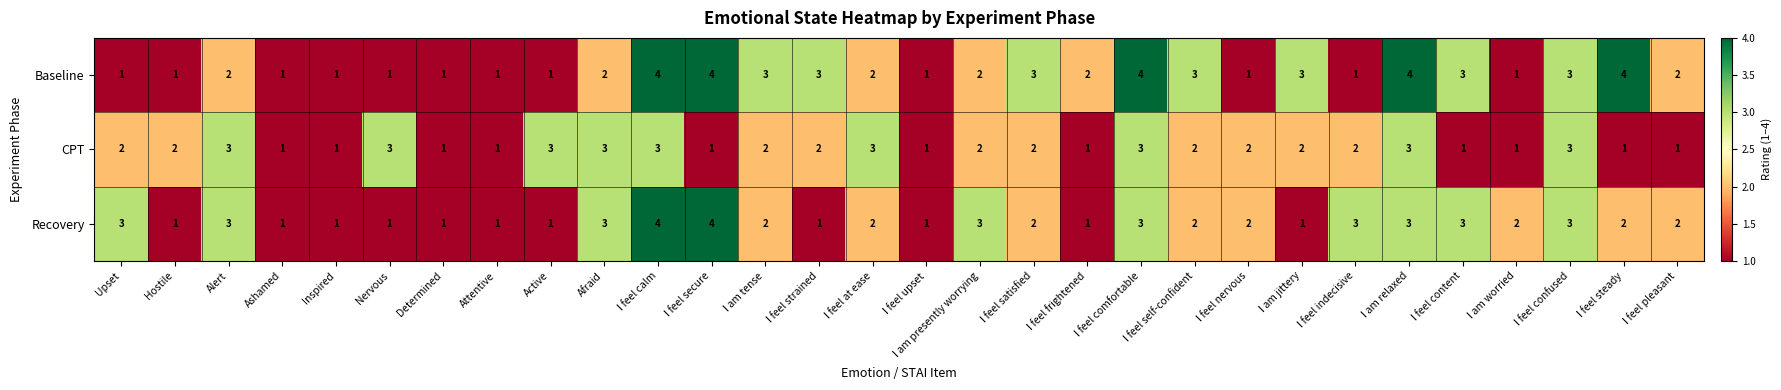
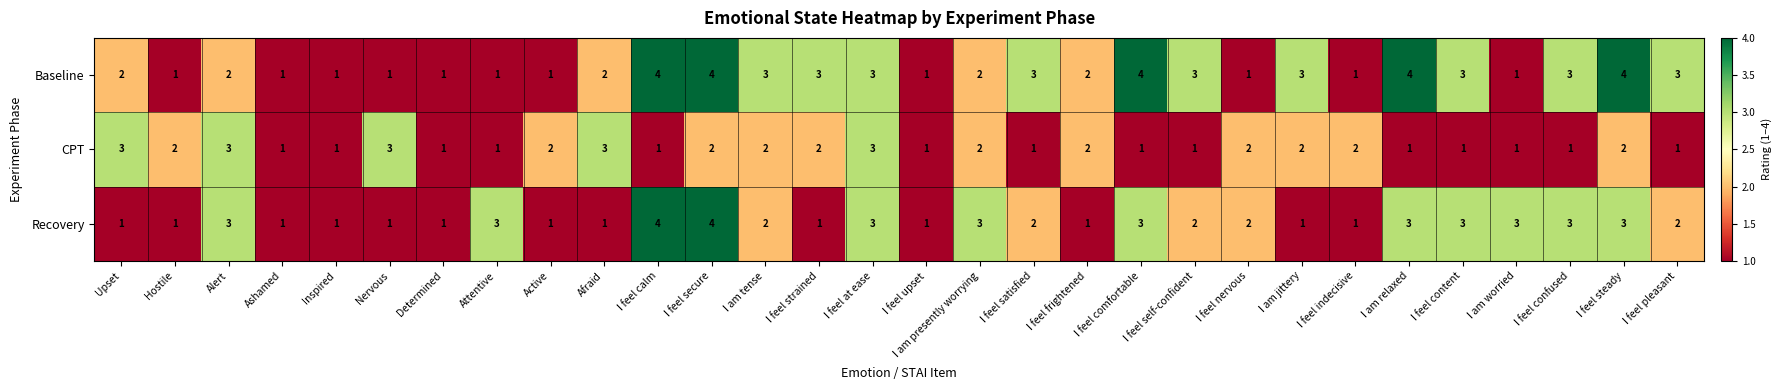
Baseline, Upset: 1 -> 2
Baseline, I feel at ease: 2 -> 3
Baseline, I feel pleasant: 2 -> 3
CPT, Upset: 2 -> 3
CPT, Active: 3 -> 2
CPT, I feel calm: 3 -> 1
CPT, I feel secure: 1 -> 2
CPT, I feel satisfied: 2 -> 1
CPT, I feel frightened: 1 -> 2
CPT, I feel comfortable: 3 -> 1
CPT, I feel self-confident: 2 -> 1
CPT, I am relaxed: 3 -> 1
CPT, I feel confused: 3 -> 1
CPT, I feel steady: 1 -> 2
Recovery, Upset: 3 -> 1
Recovery, Attentive: 1 -> 3
Recovery, Afraid: 3 -> 1
Recovery, I feel at ease: 2 -> 3
Recovery, I feel indecisive: 3 -> 1
Recovery, I am worried: 2 -> 3
Recovery, I feel steady: 2 -> 3
